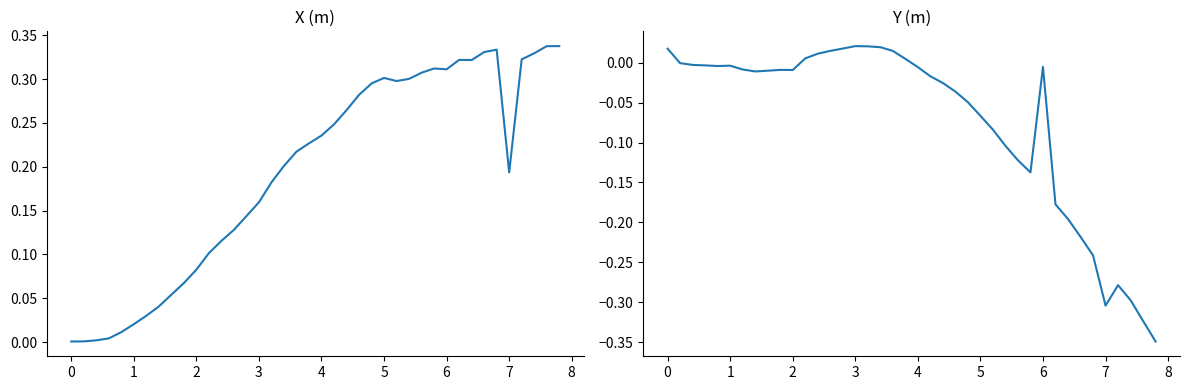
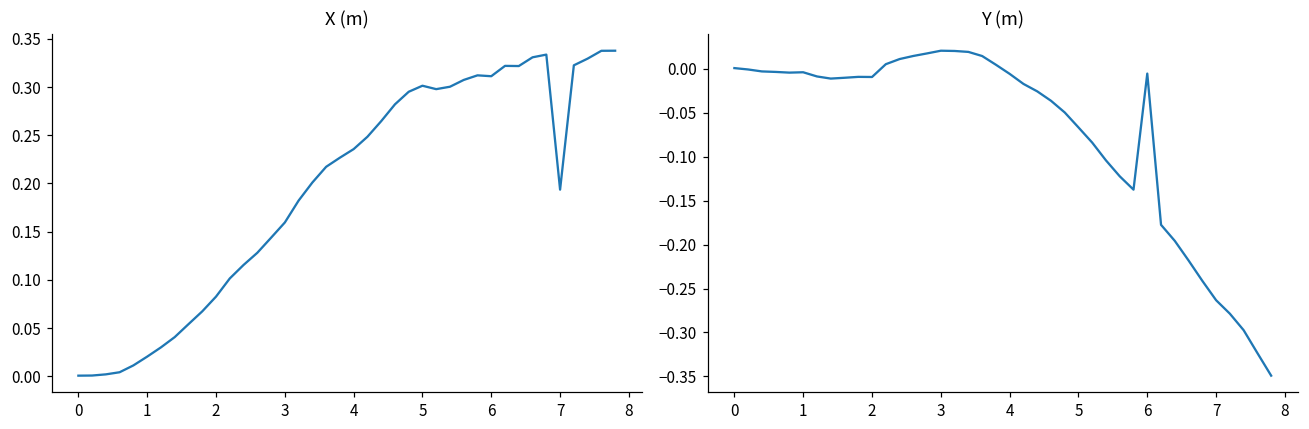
Y (m), 0: 0.02 -> 0.00
Y (m), 7: -0.30 -> -0.26
